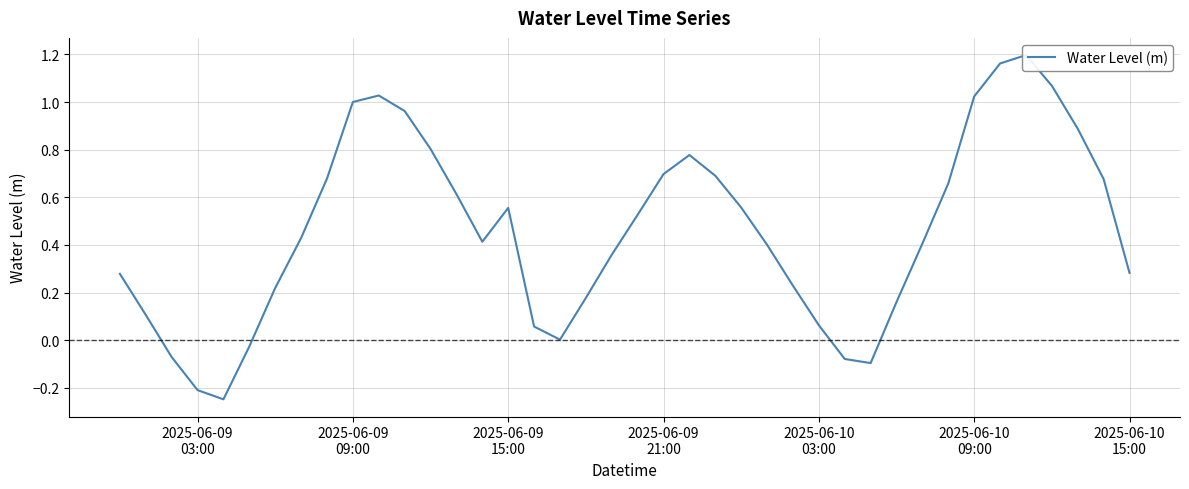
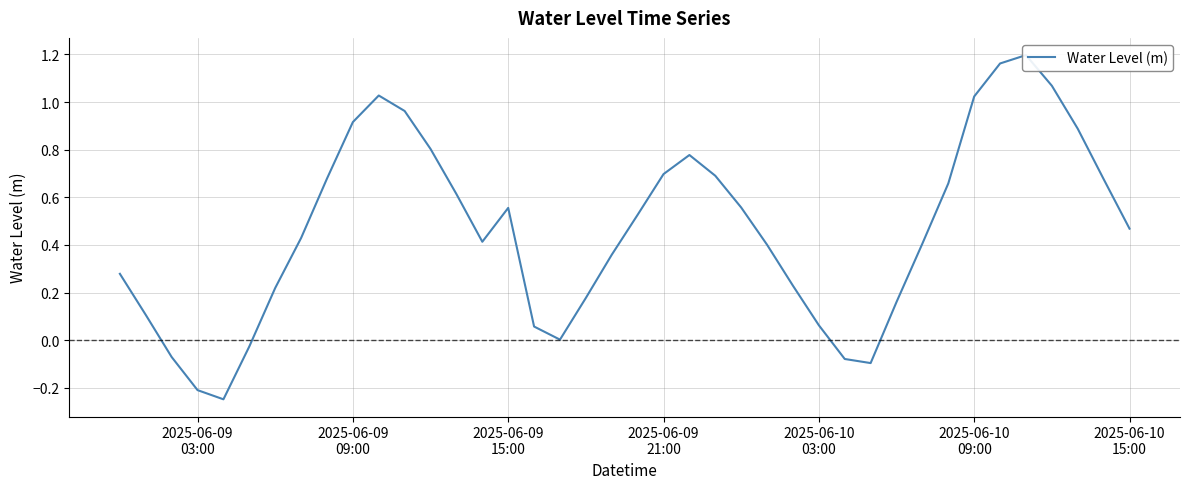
2025-06-09 09:00: 1.00 -> 0.92
2025-06-10 15:00: 0.28 -> 0.47
